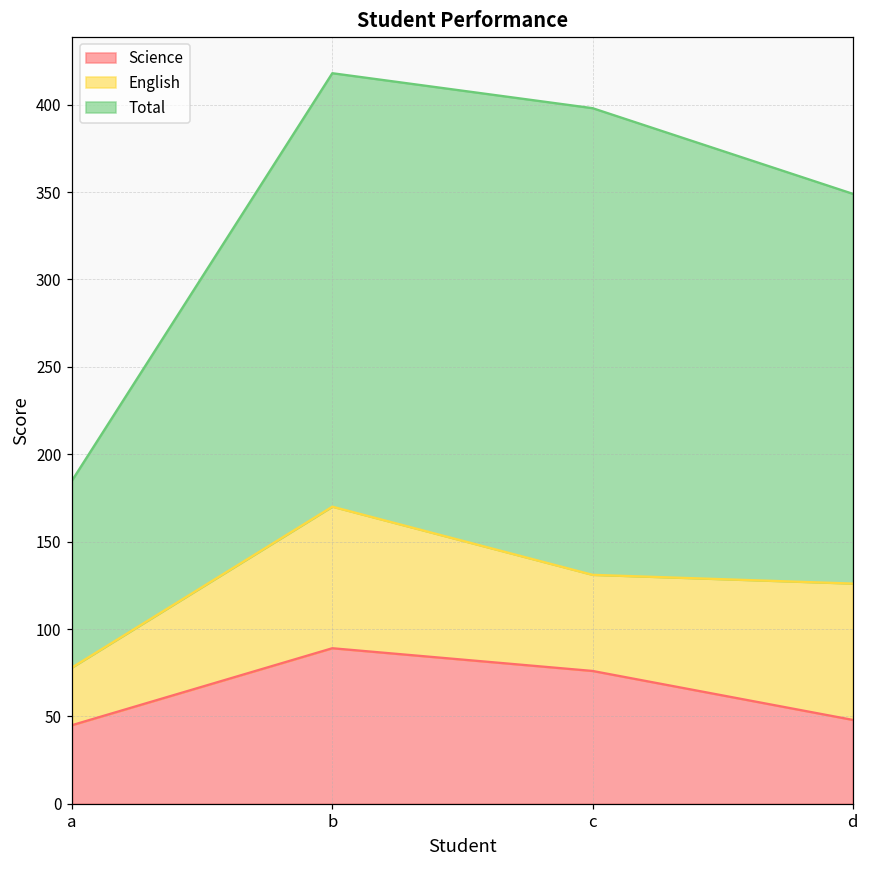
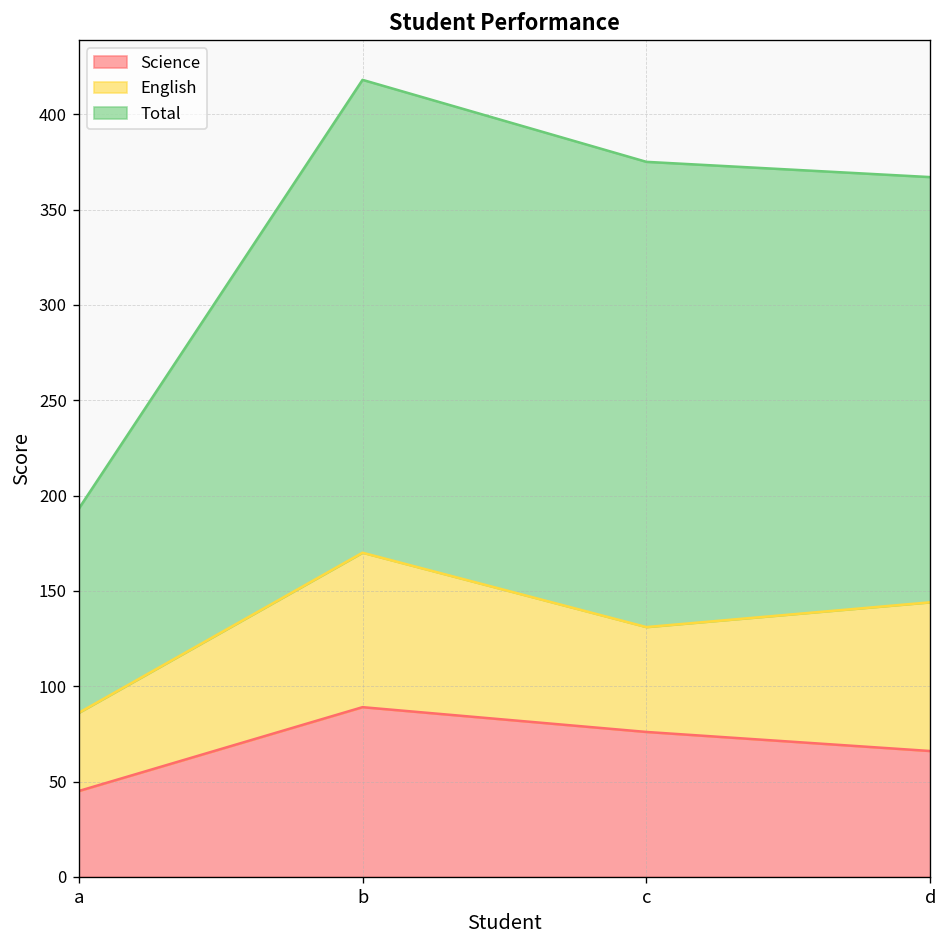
English, a: 33 -> 41
Total, c: 267 -> 244
Science, d: 48 -> 66
